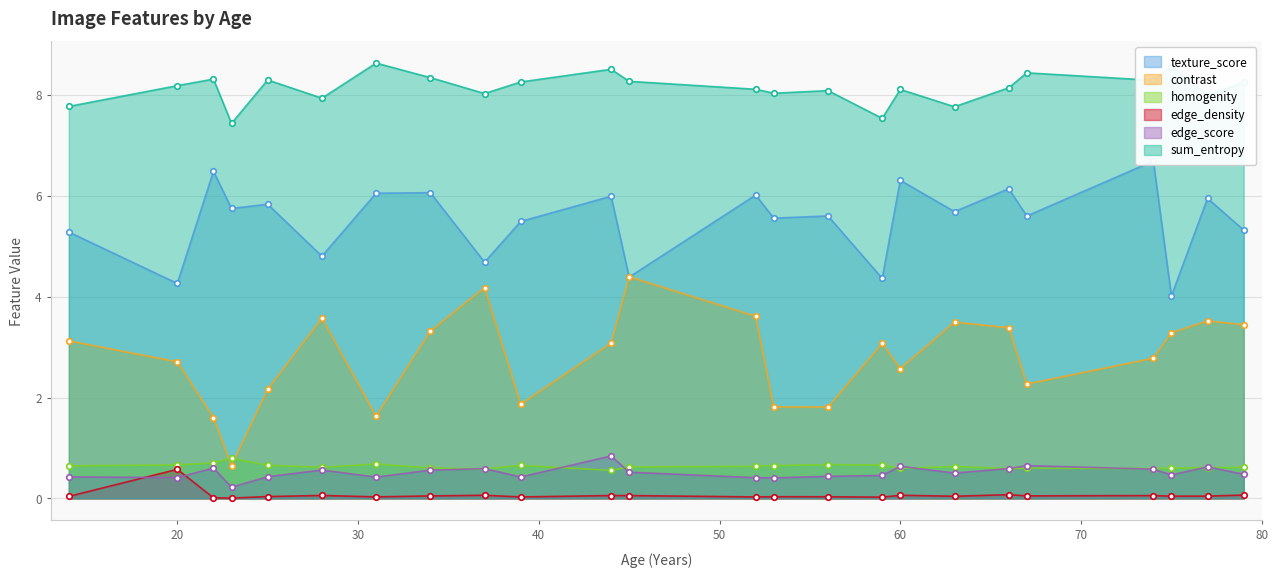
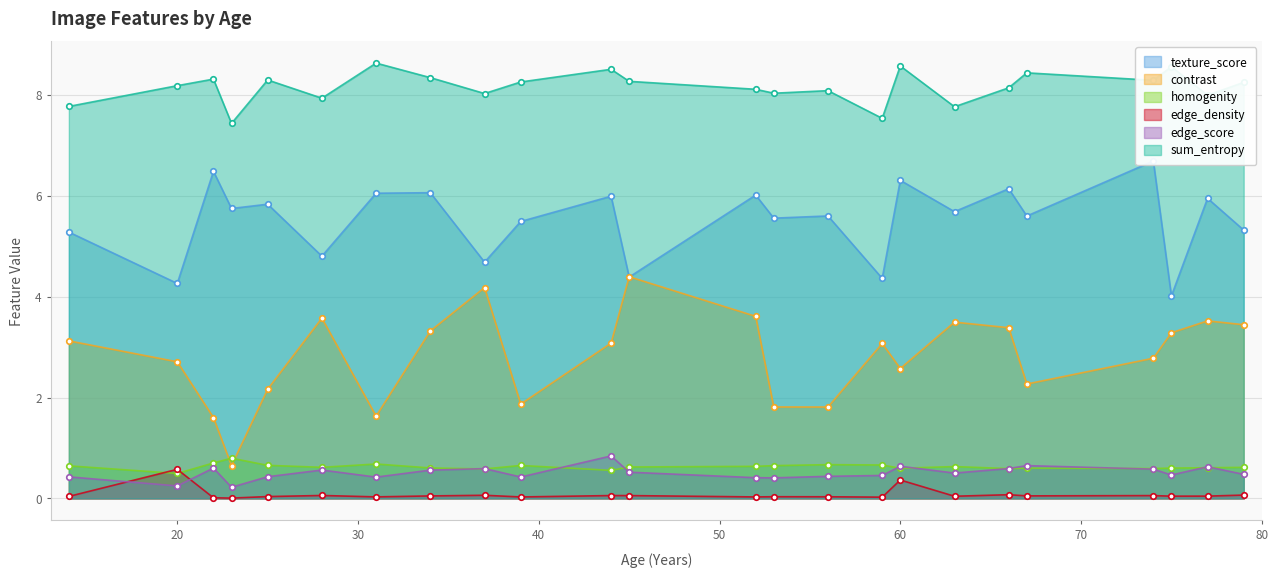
homogenity, 20: 0.7 -> 0.5
edge_score, 20: 0.4 -> 0.2
edge_density, 60: 0.1 -> 0.4
sum_entropy, 60: 8.1 -> 8.6
